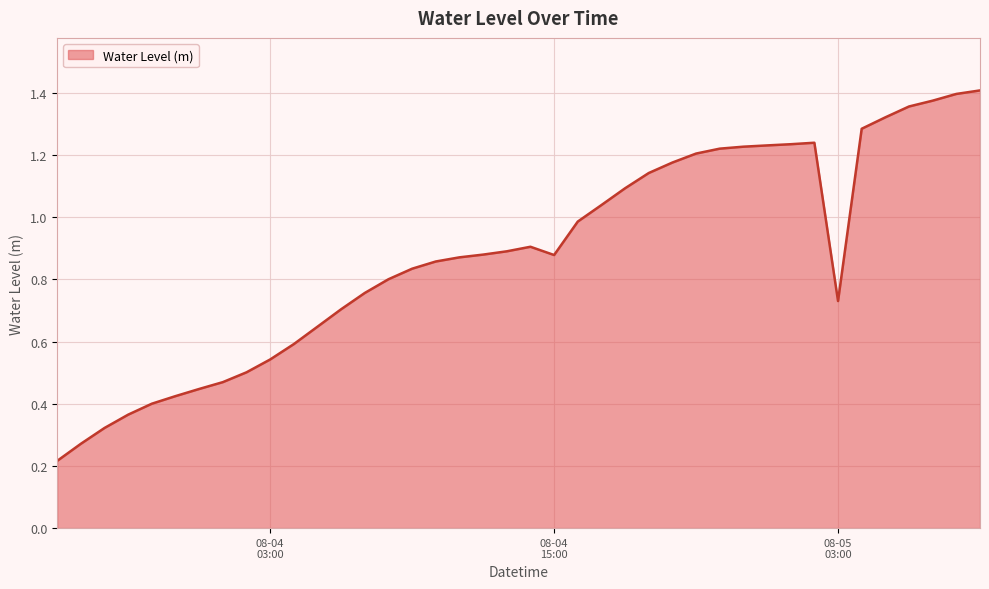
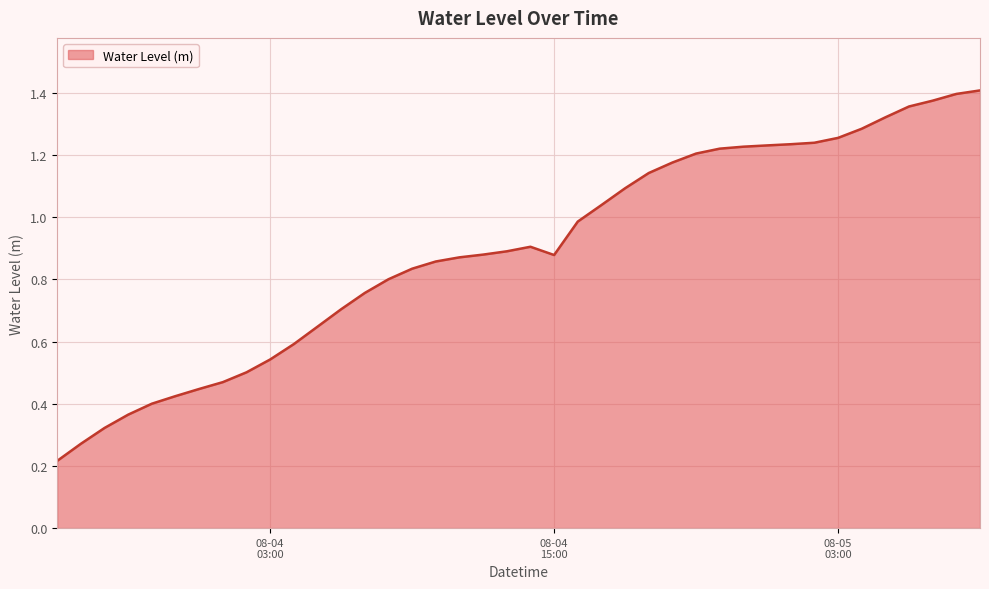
08-05 03:00: 0.73 -> 1.25
